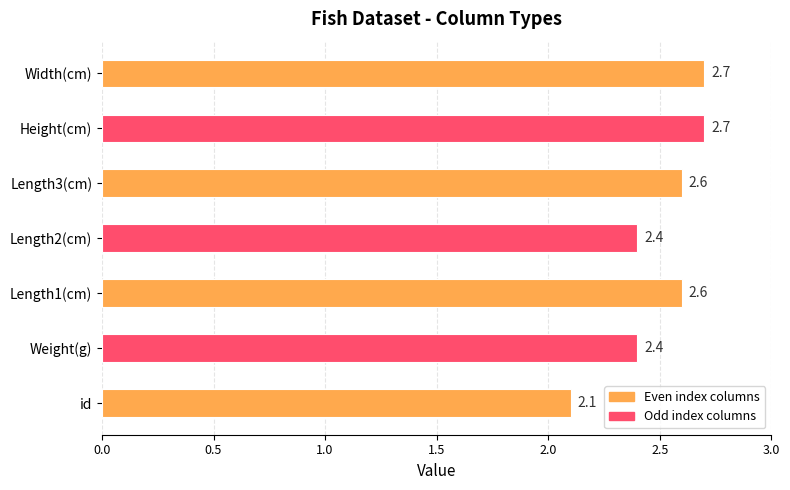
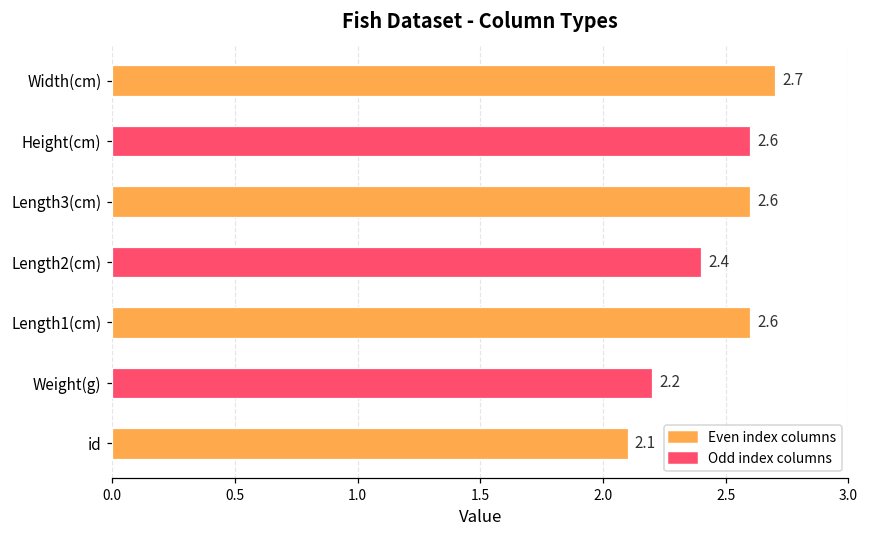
Height(cm): 2.7 -> 2.6
Weight(g): 2.4 -> 2.2
